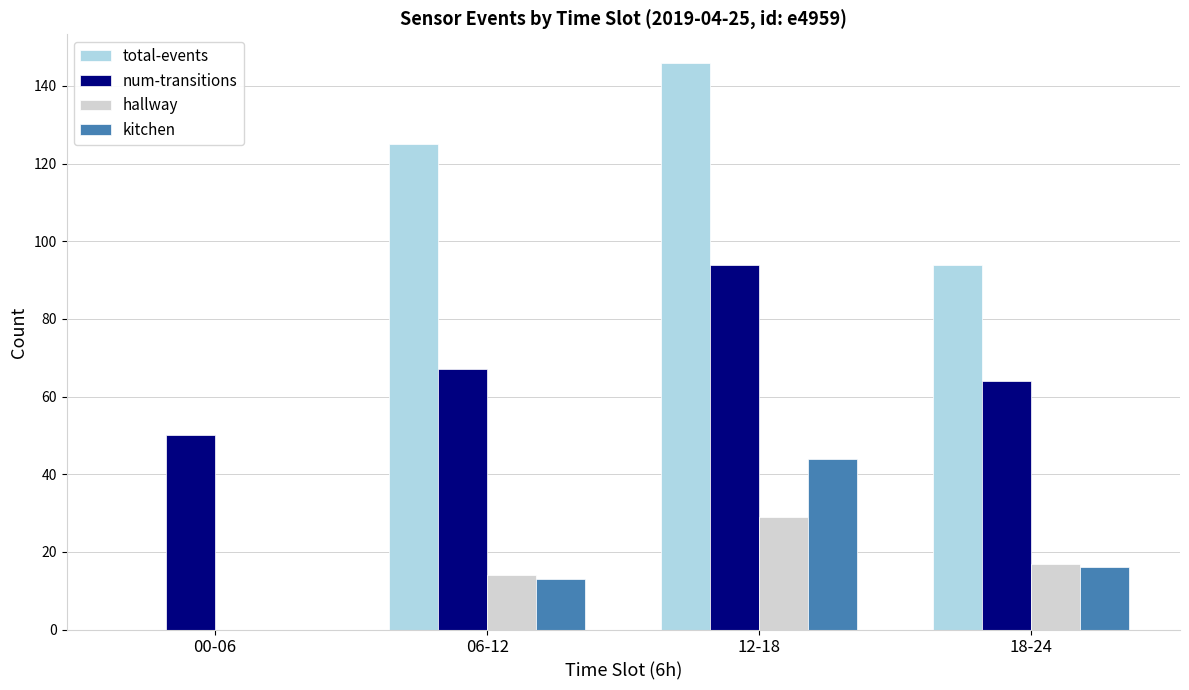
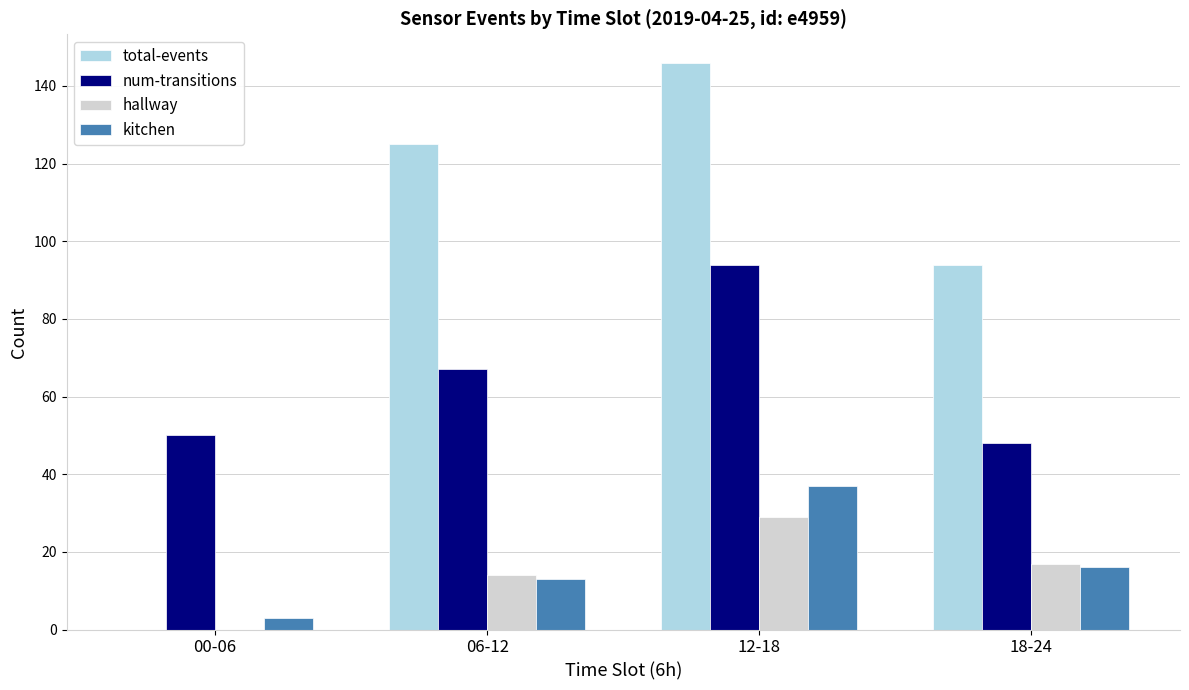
kitchen, 00-06: 0 -> 3
kitchen, 12-18: 44 -> 37
num-transitions, 18-24: 64 -> 48
